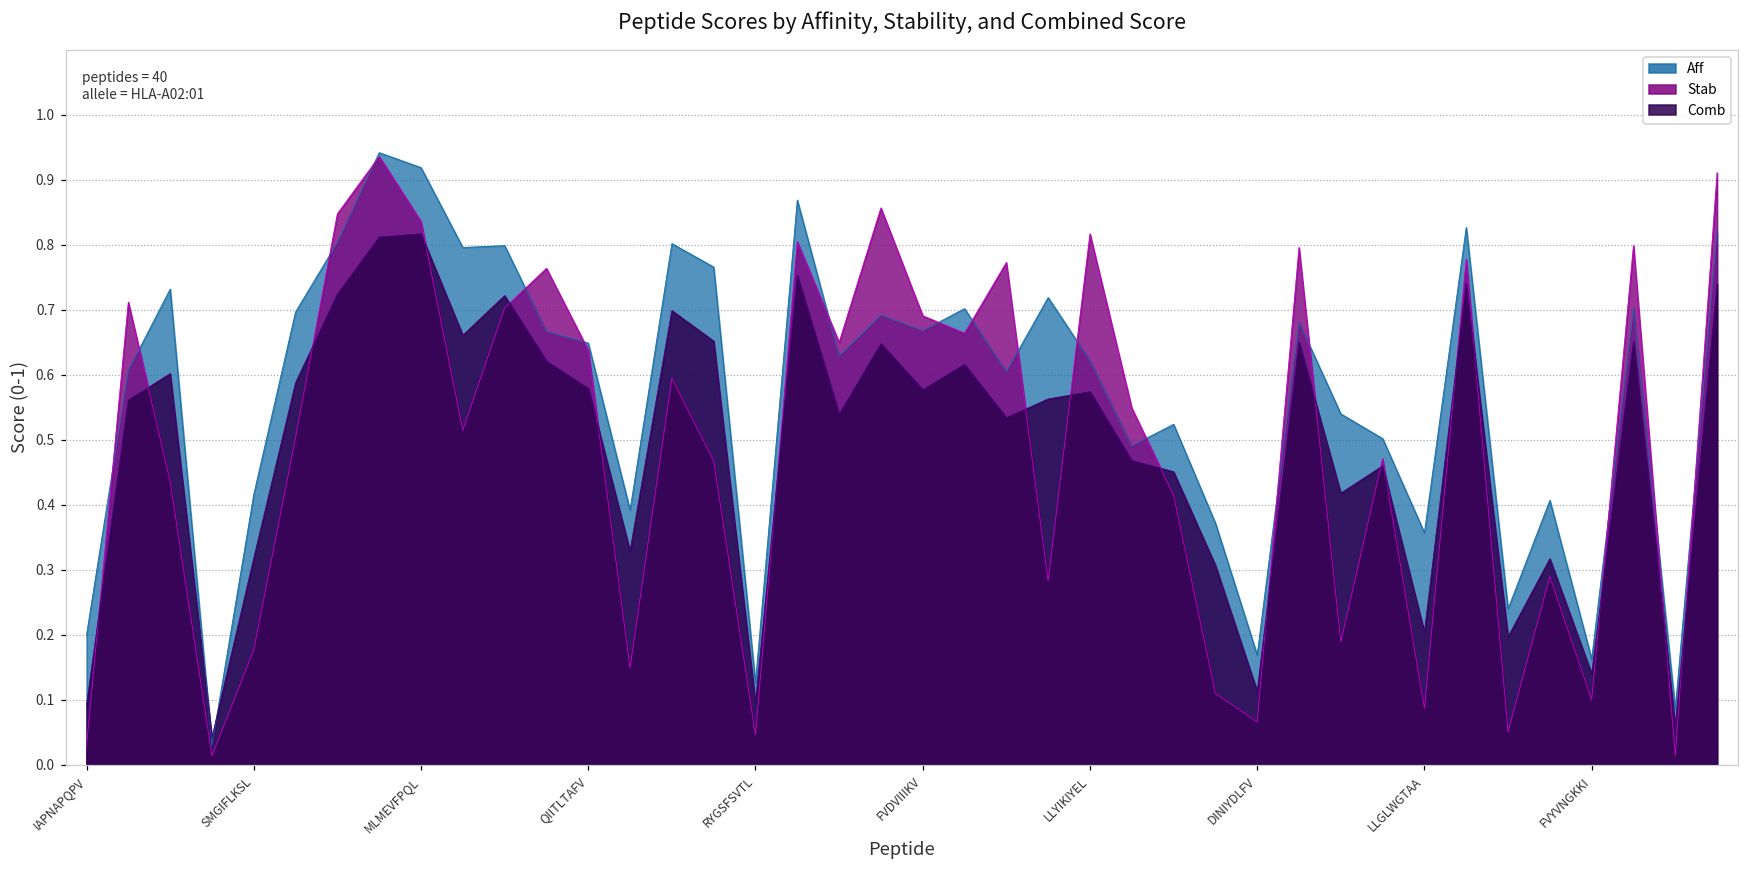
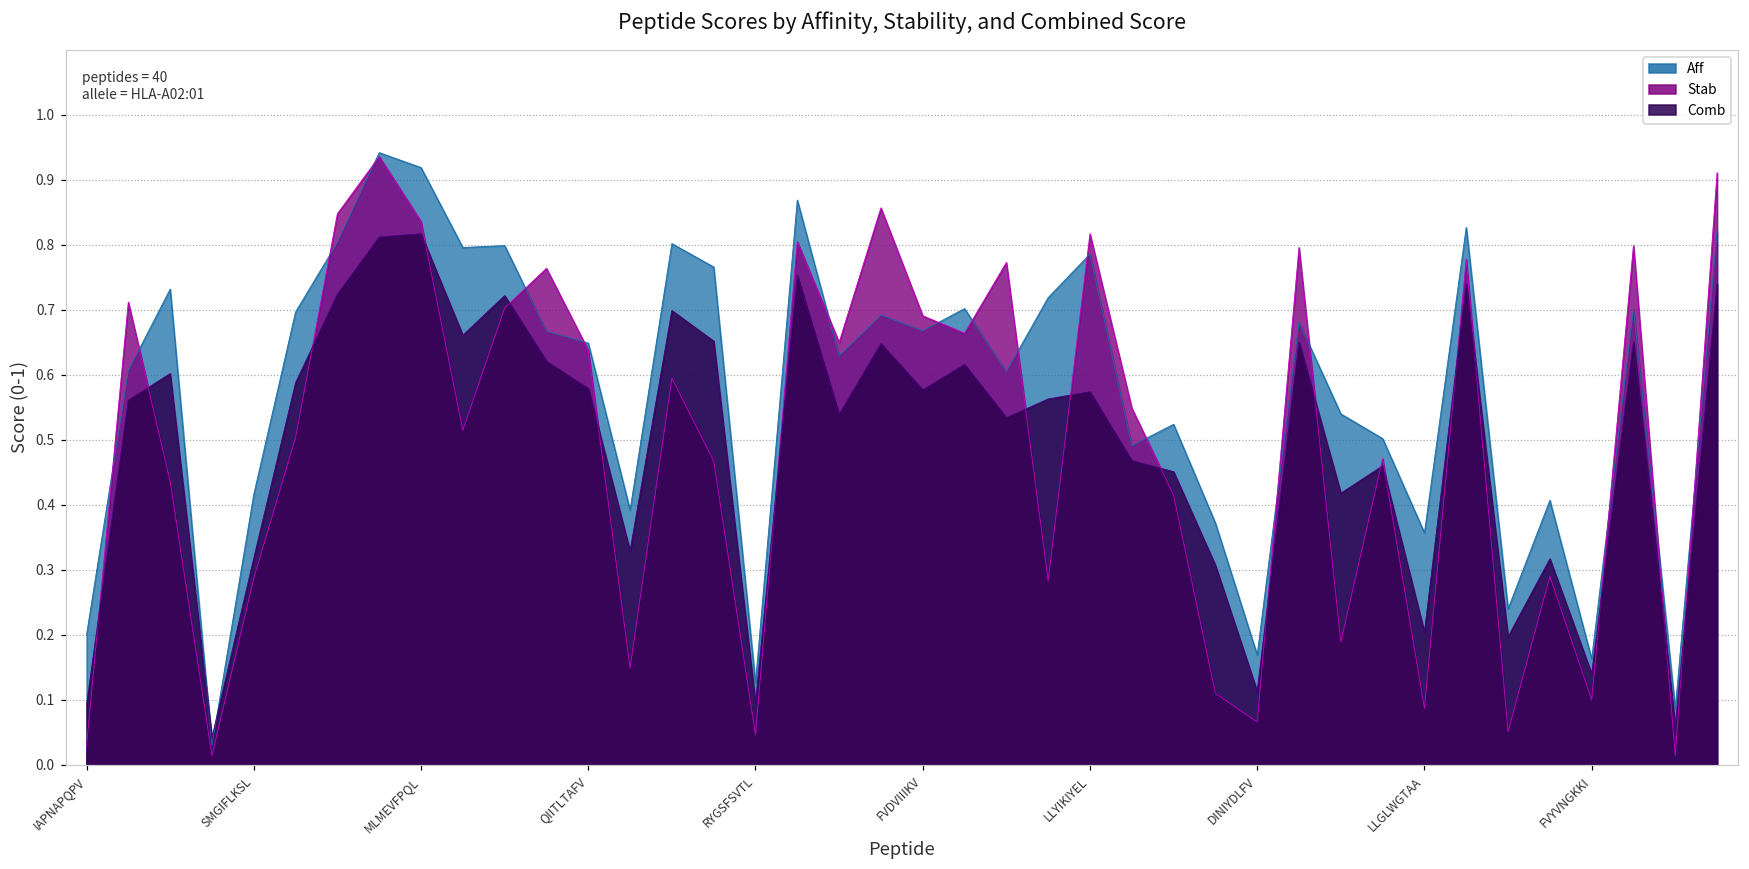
Stab, SMGIFLKSL: 0.18 -> 0.29
Aff, LLYIKIYEL: 0.62 -> 0.79
